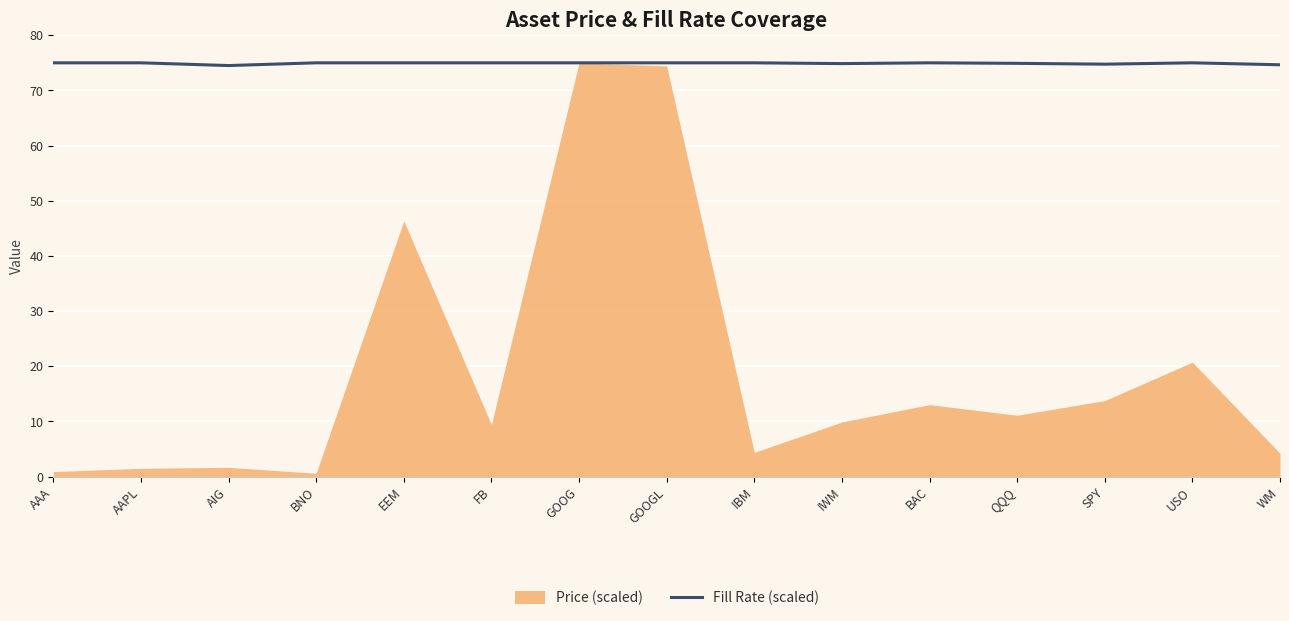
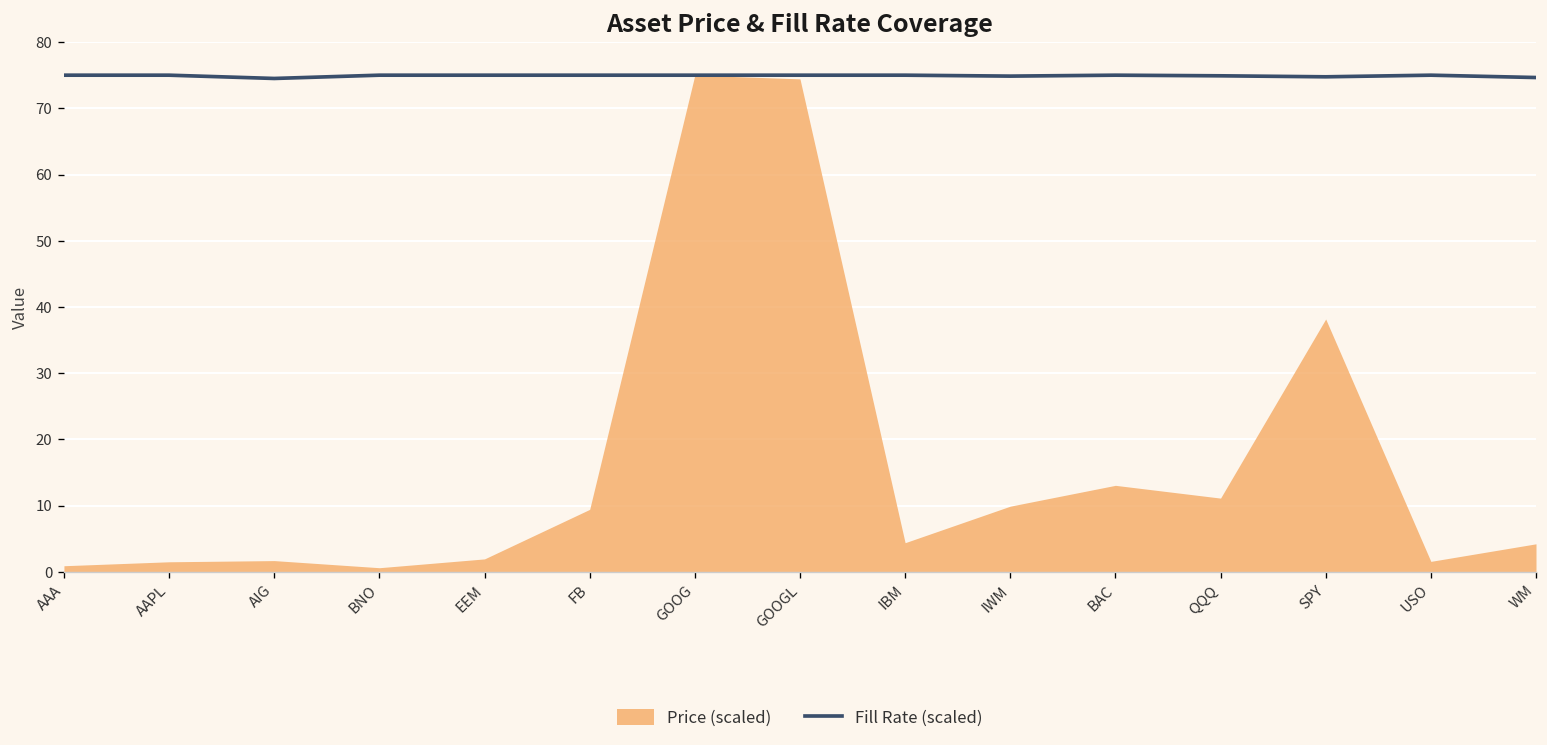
Price (scaled), EEM: 46 -> 2
Price (scaled), SPY: 14 -> 38
Price (scaled), USO: 21 -> 2
